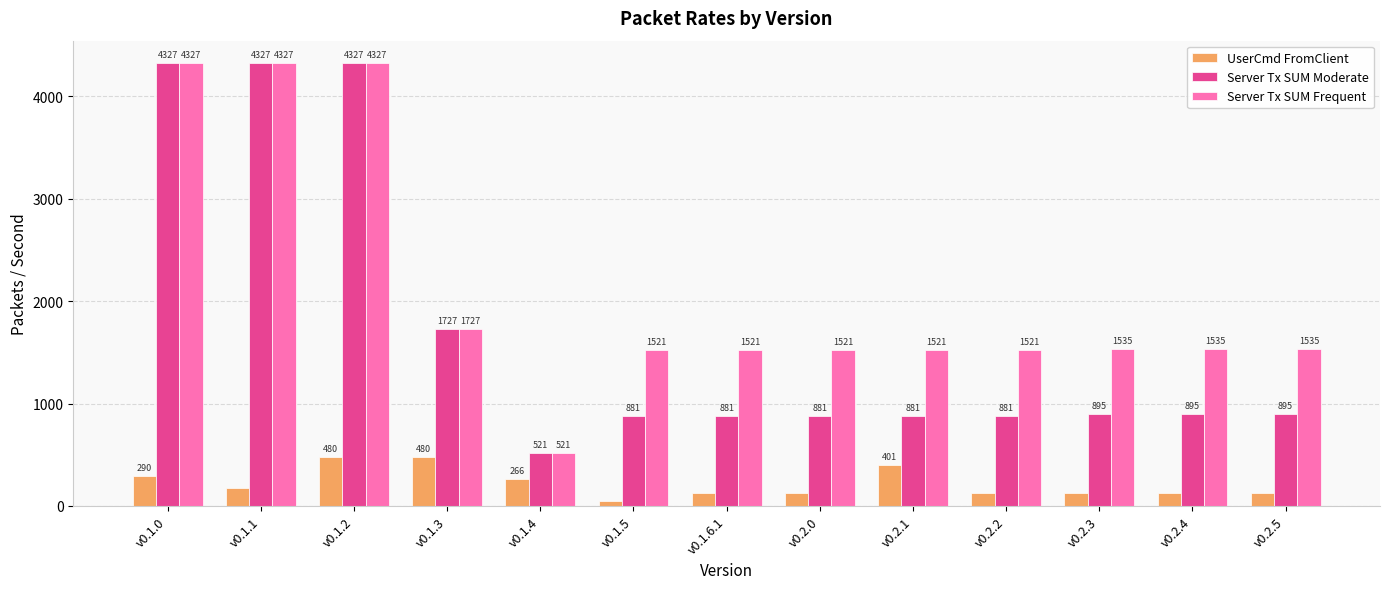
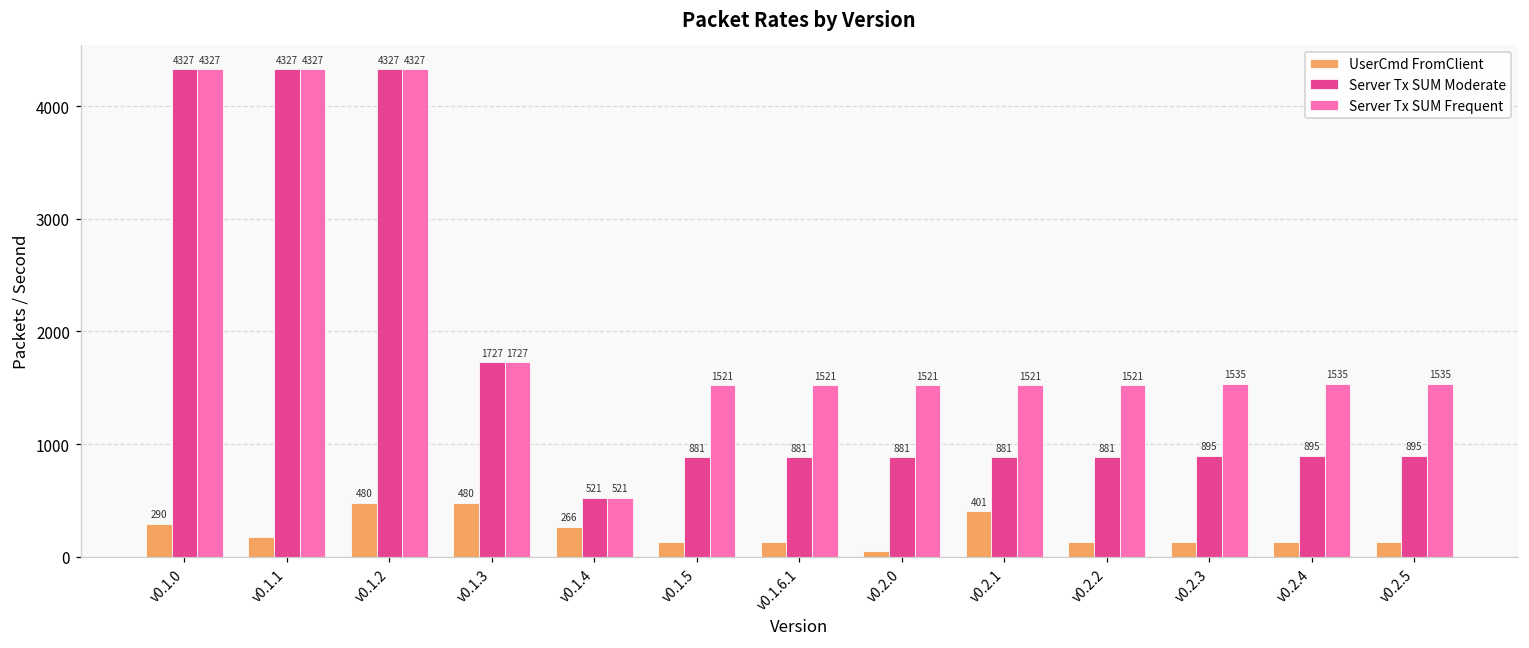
UserCmd FromClient, v0.1.5: 50 -> 130
UserCmd FromClient, v0.2.0: 130 -> 50
